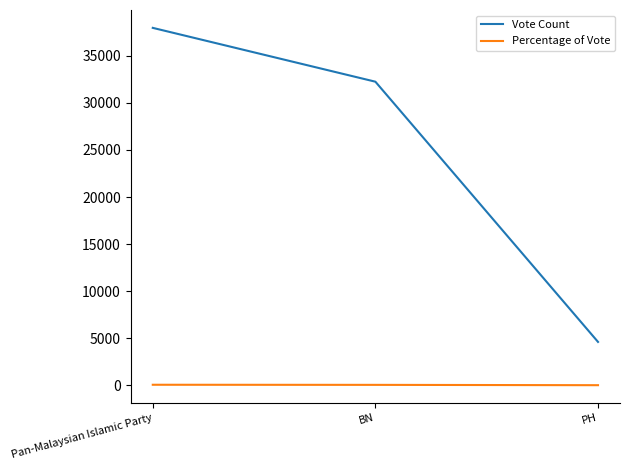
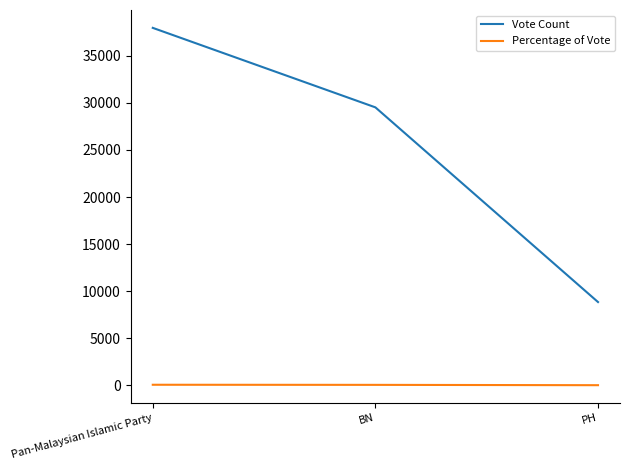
Vote Count, BN: 32000 -> 30000
Vote Count, PH: 5000 -> 9000
